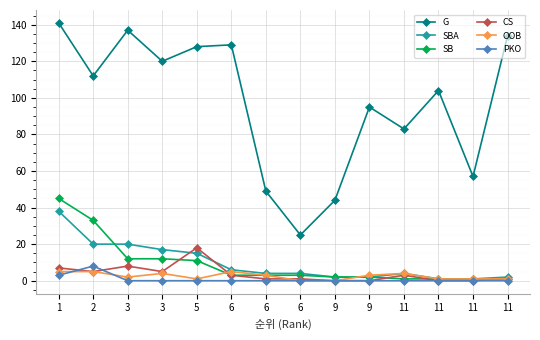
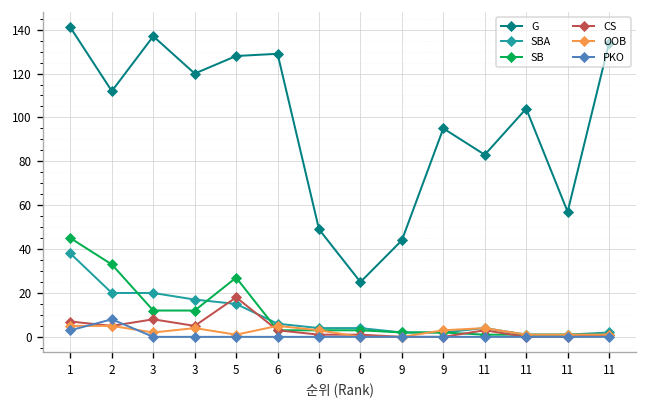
SB, 5: 11 -> 27
